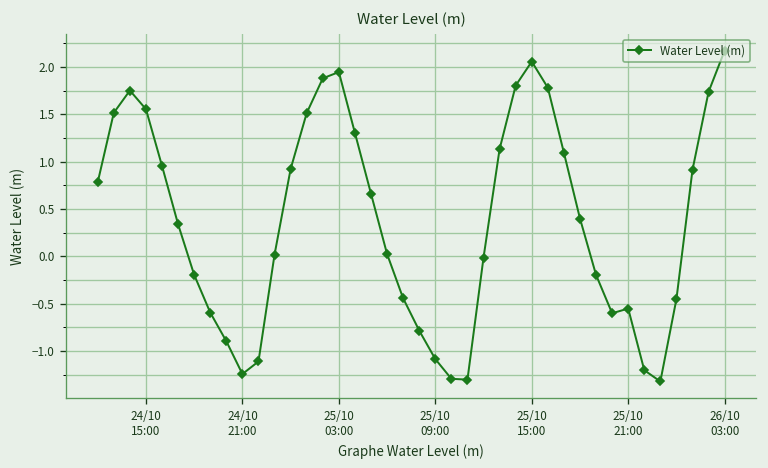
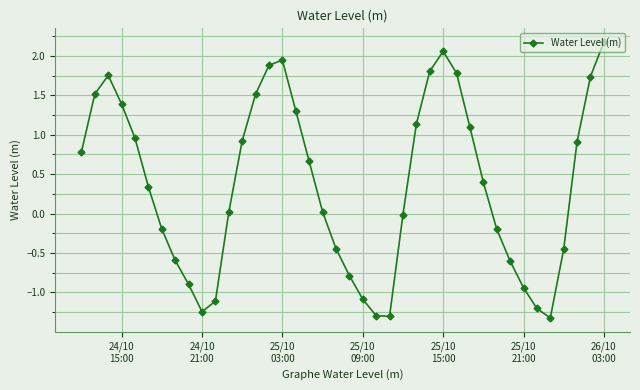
24/10 15:00: 1.6 -> 1.4
25/10 21:00: -0.6 -> -0.9
